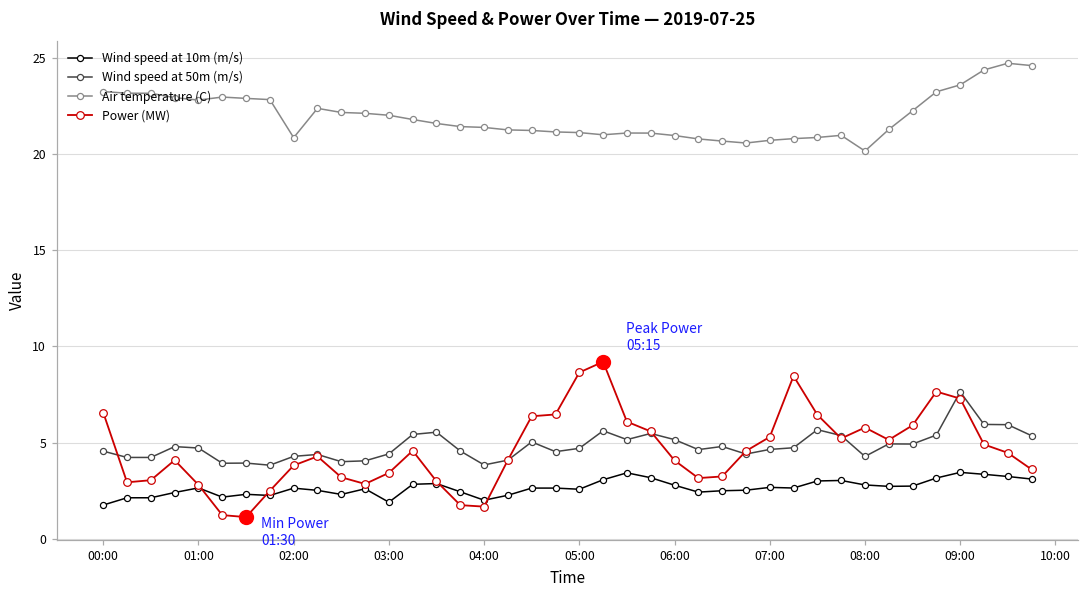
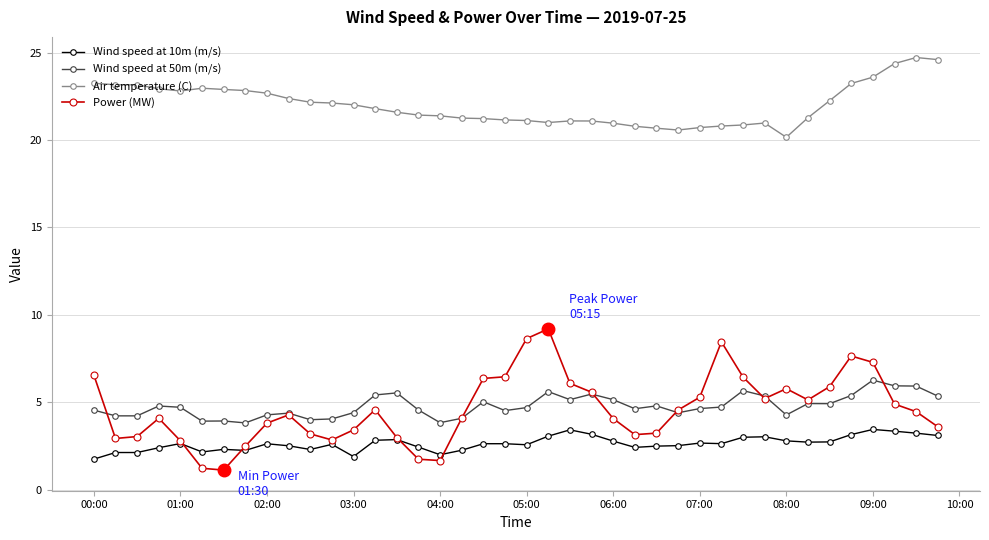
Air temperature (C), 02:00: 20.8 -> 22.7
Wind speed at 50m (m/s), 09:00: 7.6 -> 6.3
